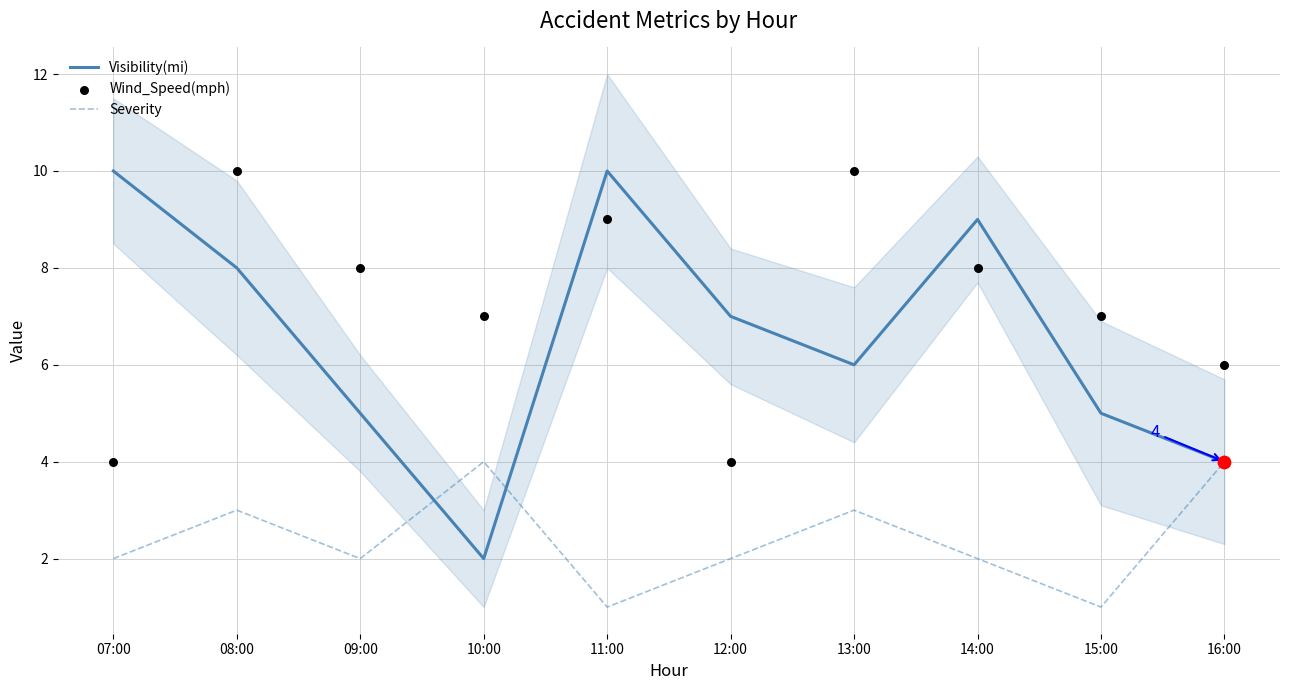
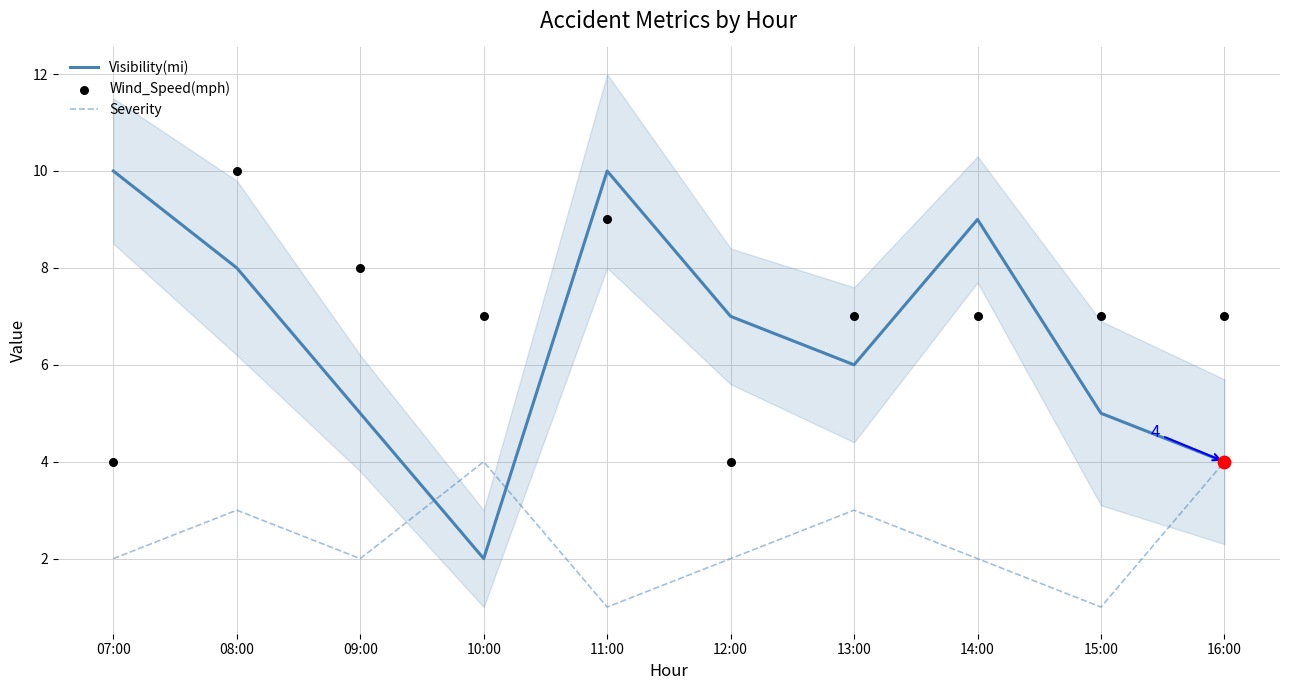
Wind_Speed(mph), 13:00: 10 -> 7
Wind_Speed(mph), 14:00: 8 -> 7
Wind_Speed(mph), 16:00: 6 -> 7
